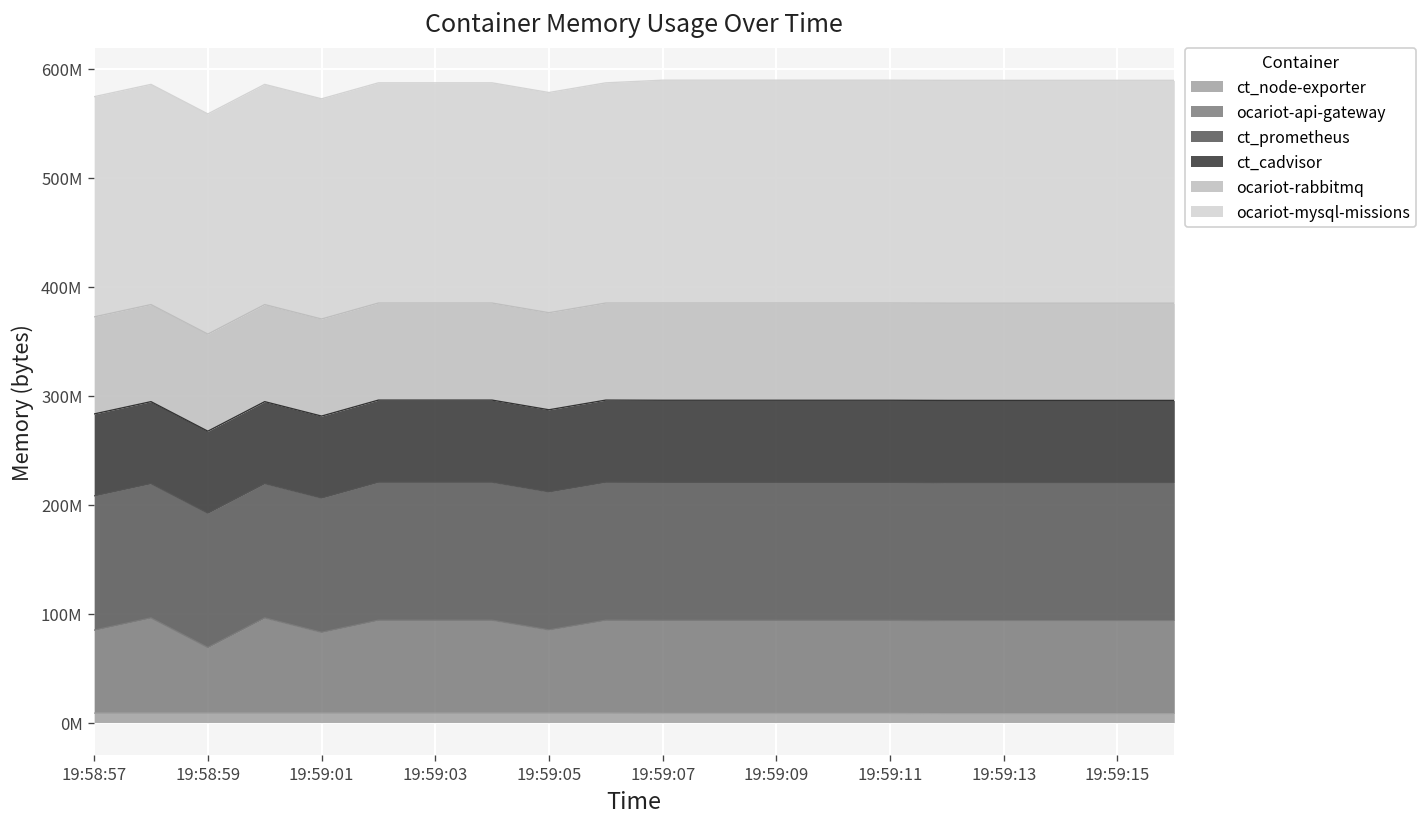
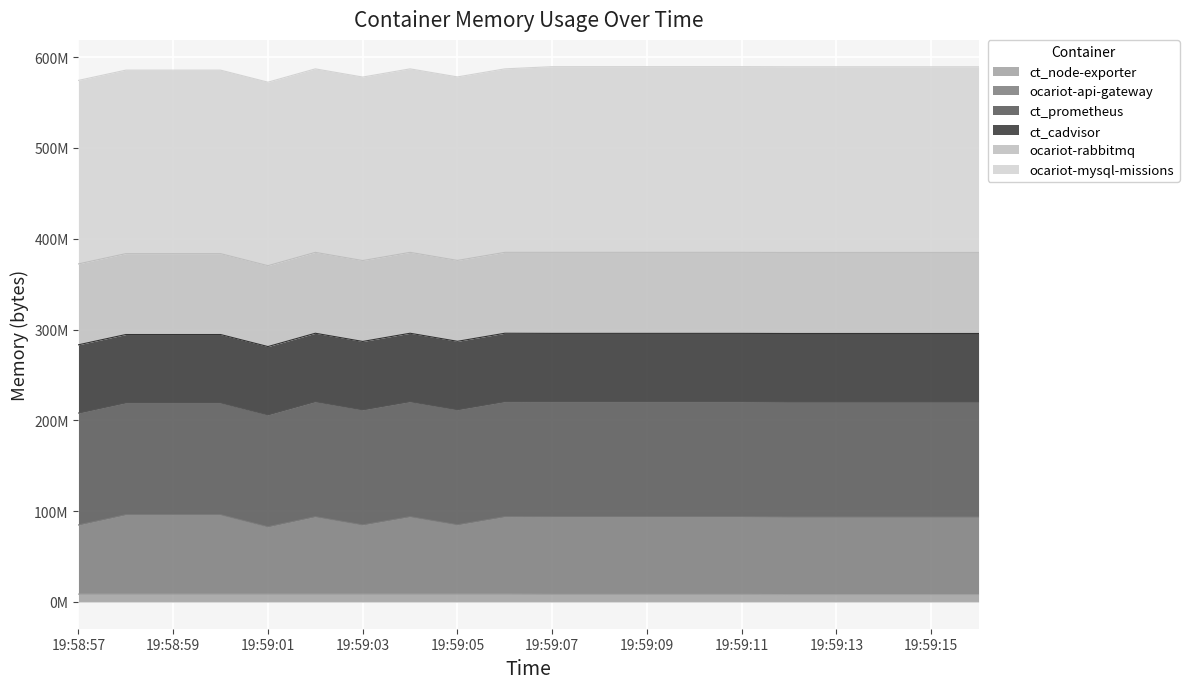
ocariot-api-gateway, 19:58:59: 60000000 -> 90000000
ocariot-api-gateway, 19:59:03: 90000000 -> 80000000
